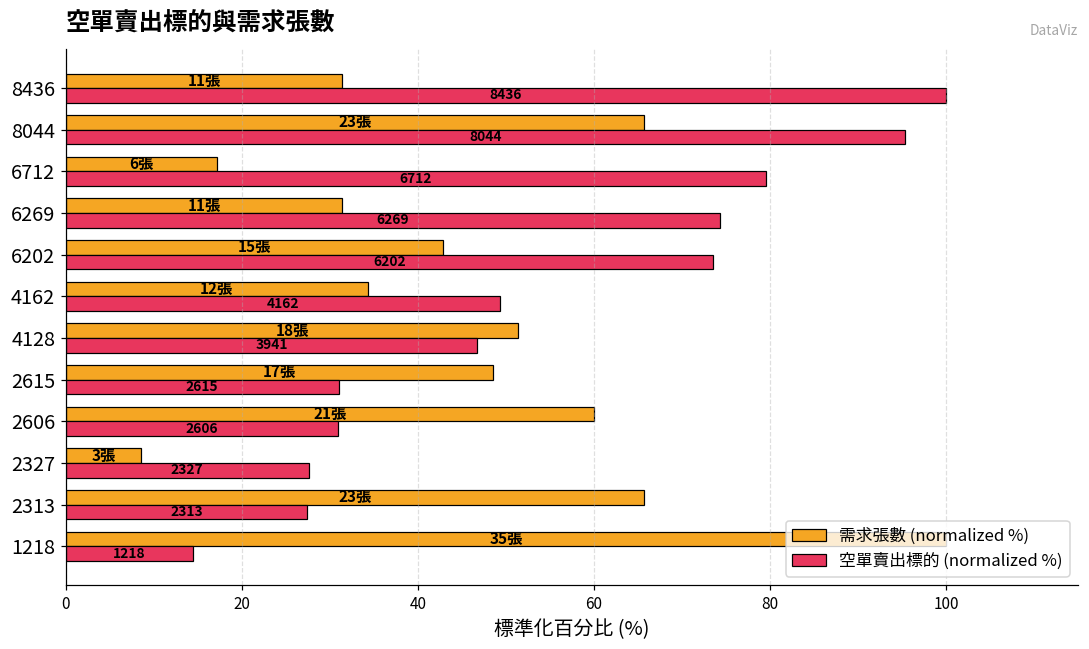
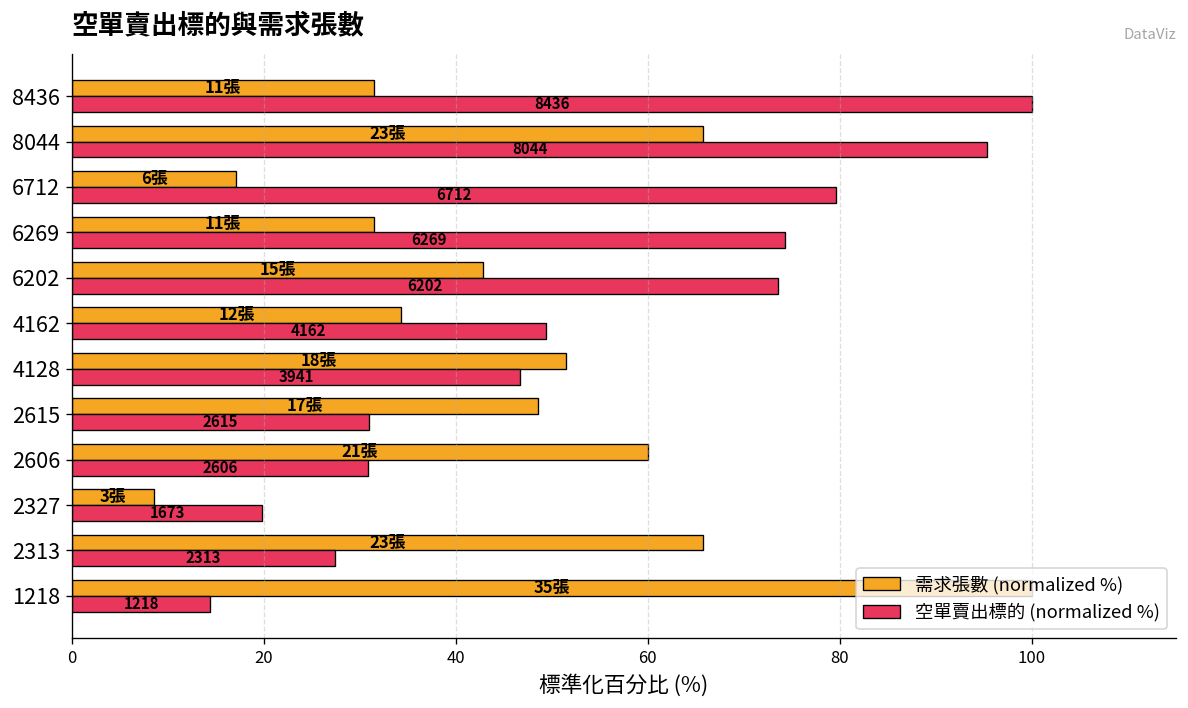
空單賣出標的 (normalized %), 2327: 2327 -> 1673
